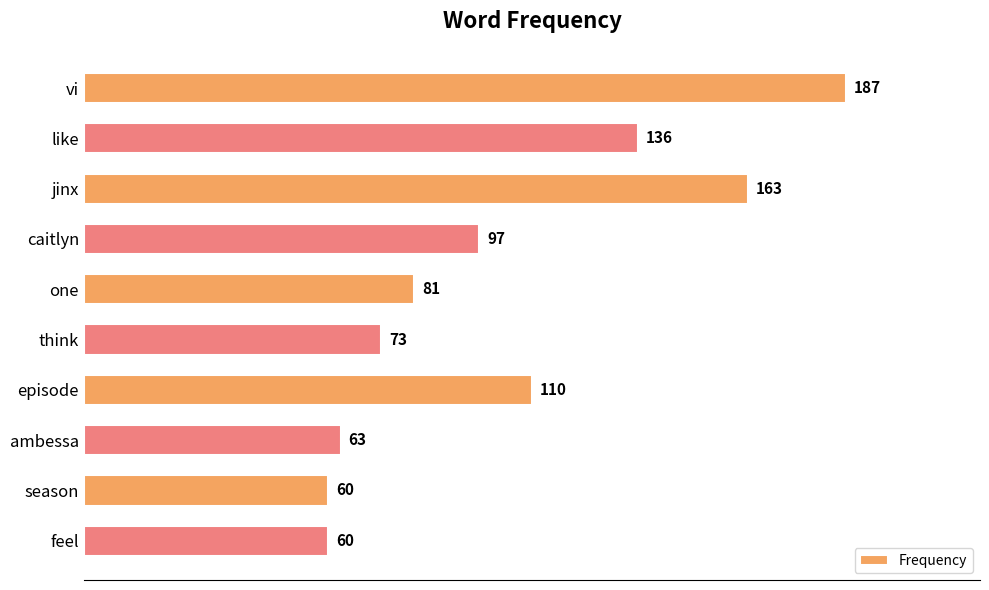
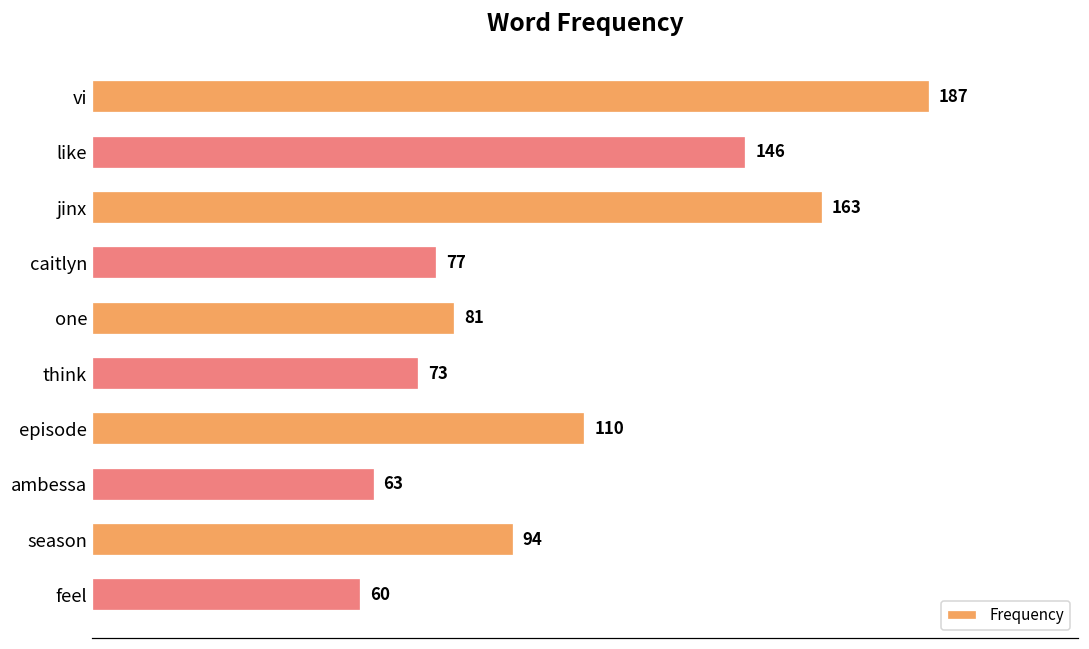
like: 136 -> 146
caitlyn: 97 -> 77
season: 60 -> 94
